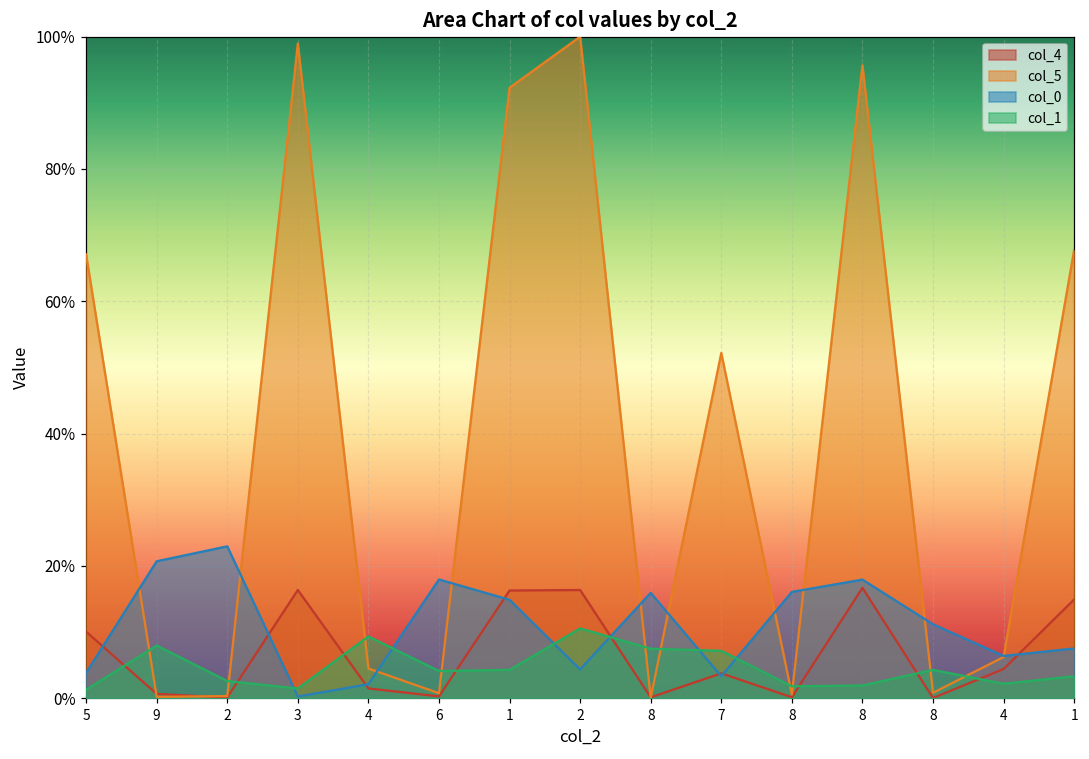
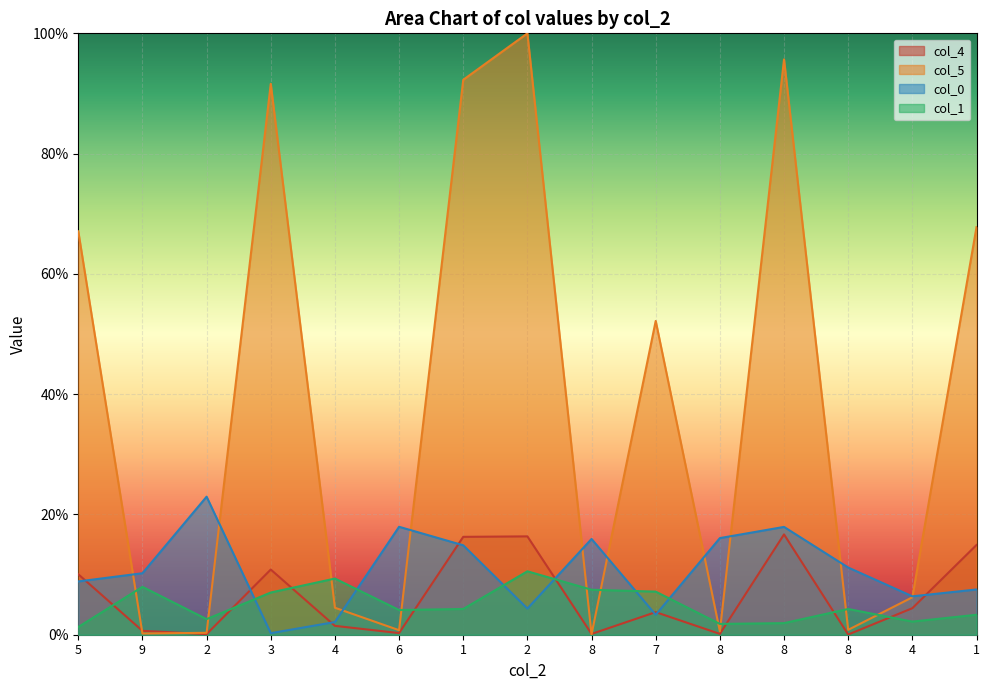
col_0, 5: 4% -> 9%
col_0, 9: 21% -> 10%
col_4, 3: 16% -> 11%
col_5, 3: 99% -> 92%
col_1, 3: 1% -> 7%
